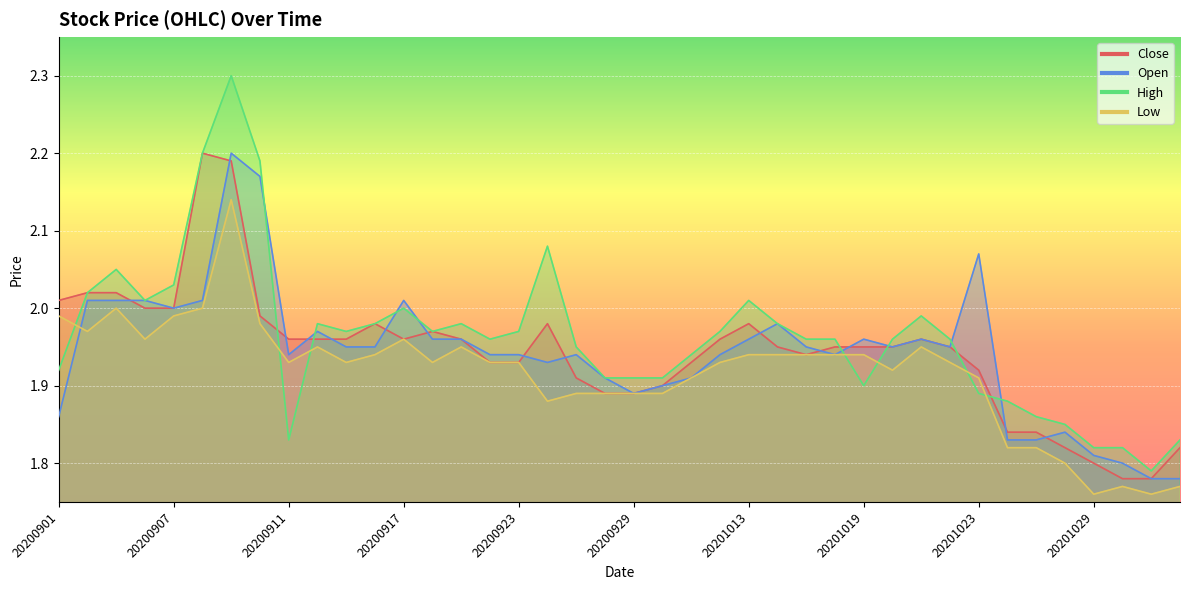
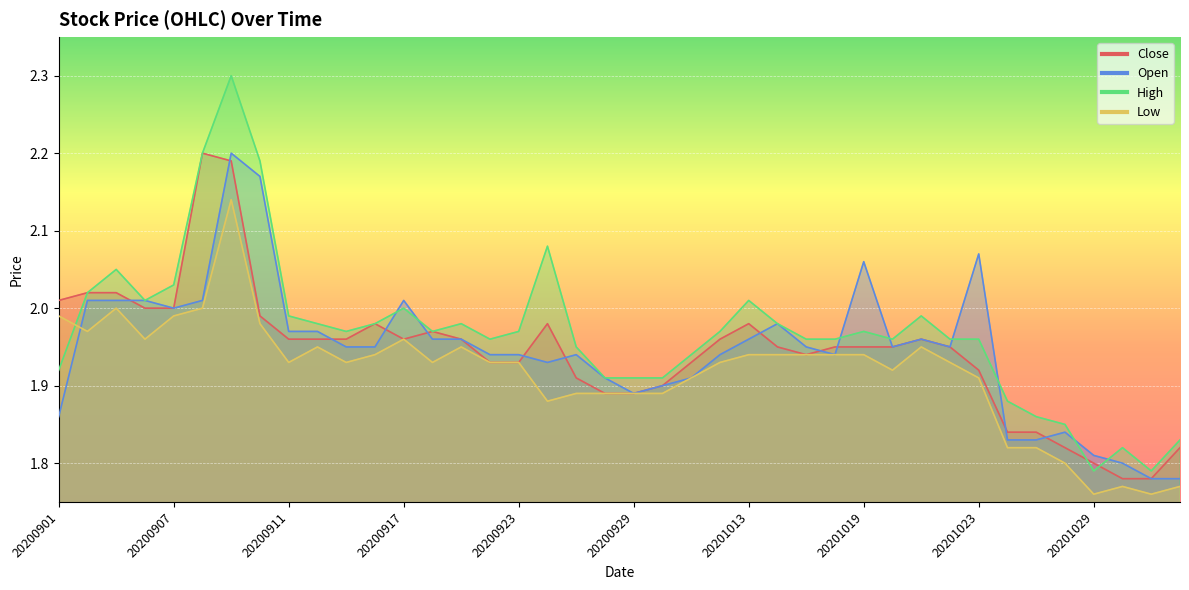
Open, 20200911: 1.94 -> 1.97
High, 20200911: 1.83 -> 1.99
Open, 20201019: 1.96 -> 2.06
High, 20201019: 1.90 -> 1.97
High, 20201023: 1.89 -> 1.96
High, 20201029: 1.82 -> 1.79
